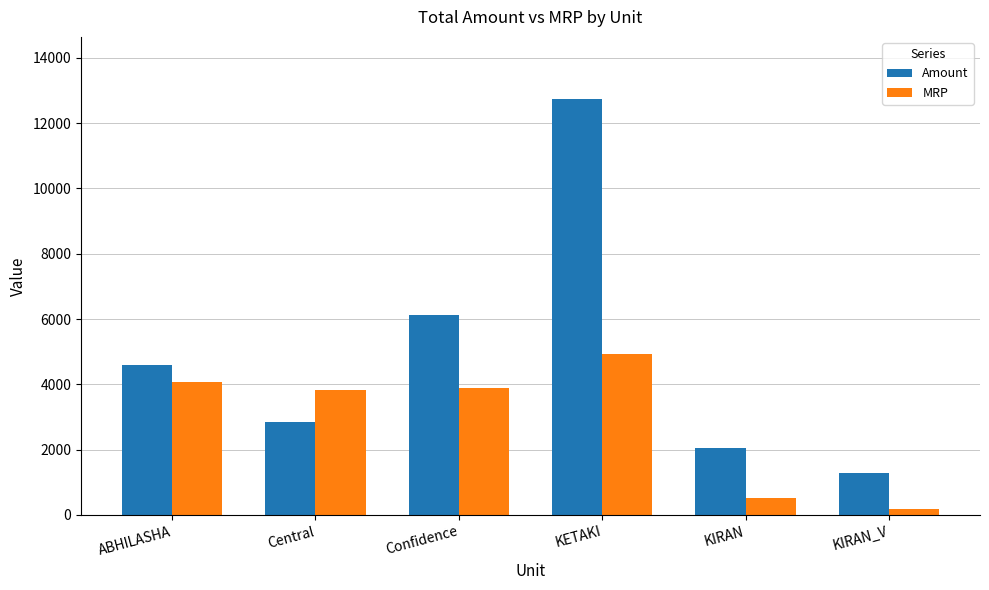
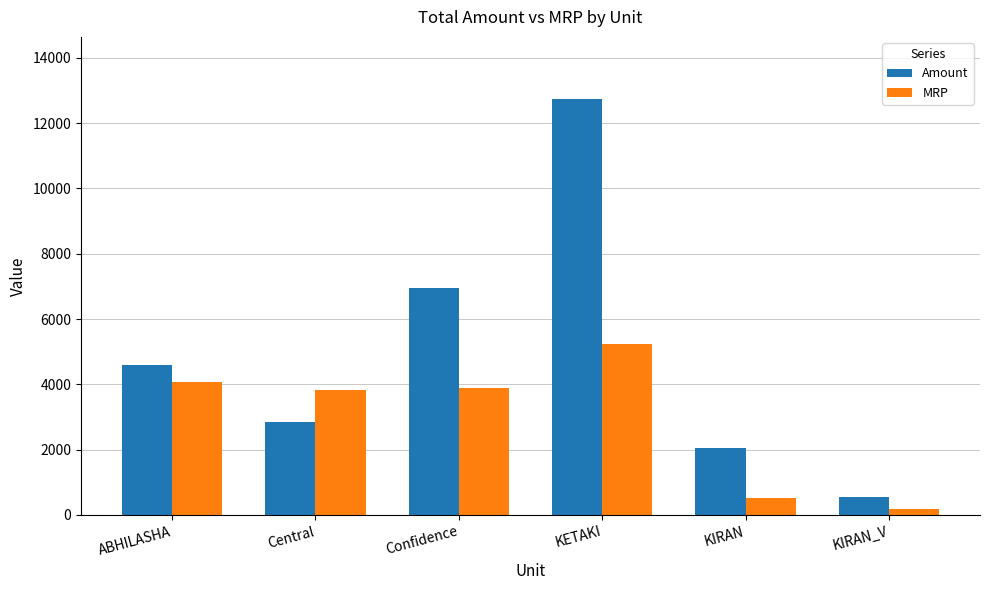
Amount, Confidence: 6100 -> 7000
MRP, KETAKI: 4900 -> 5200
Amount, KIRAN_V: 1300 -> 600
